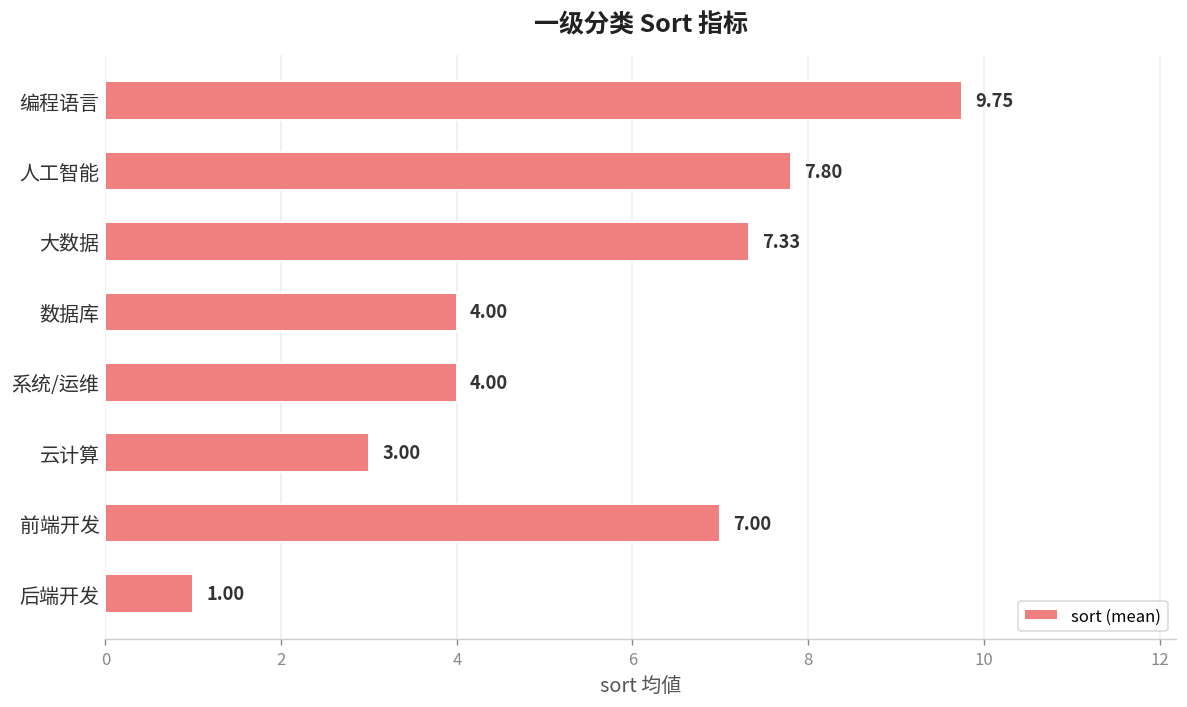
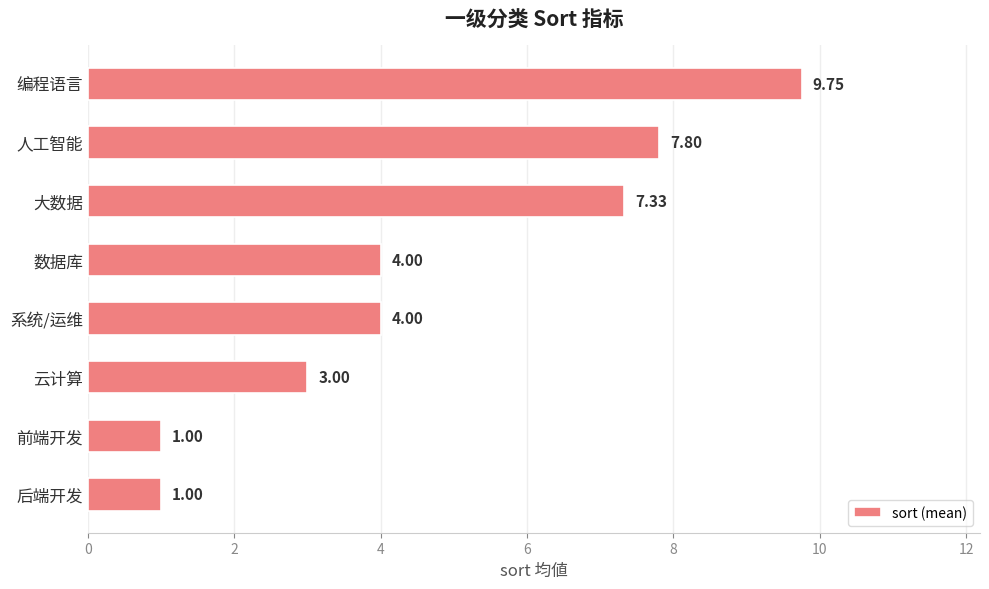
前端开发: 7.00 -> 1.00
